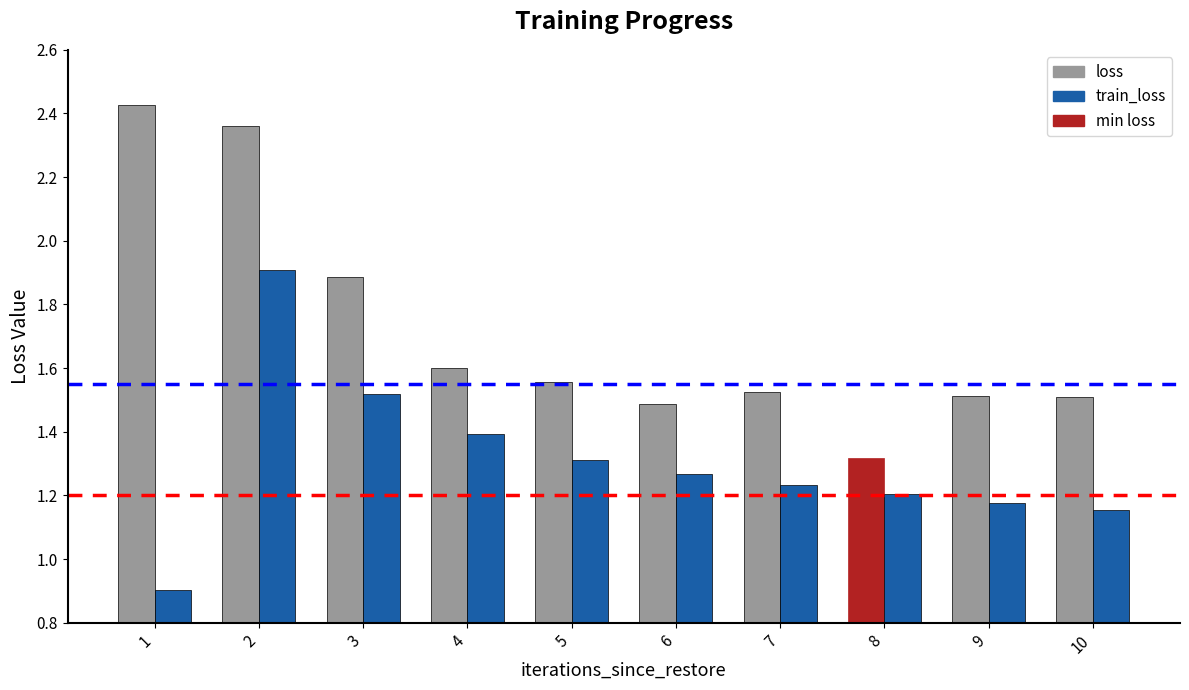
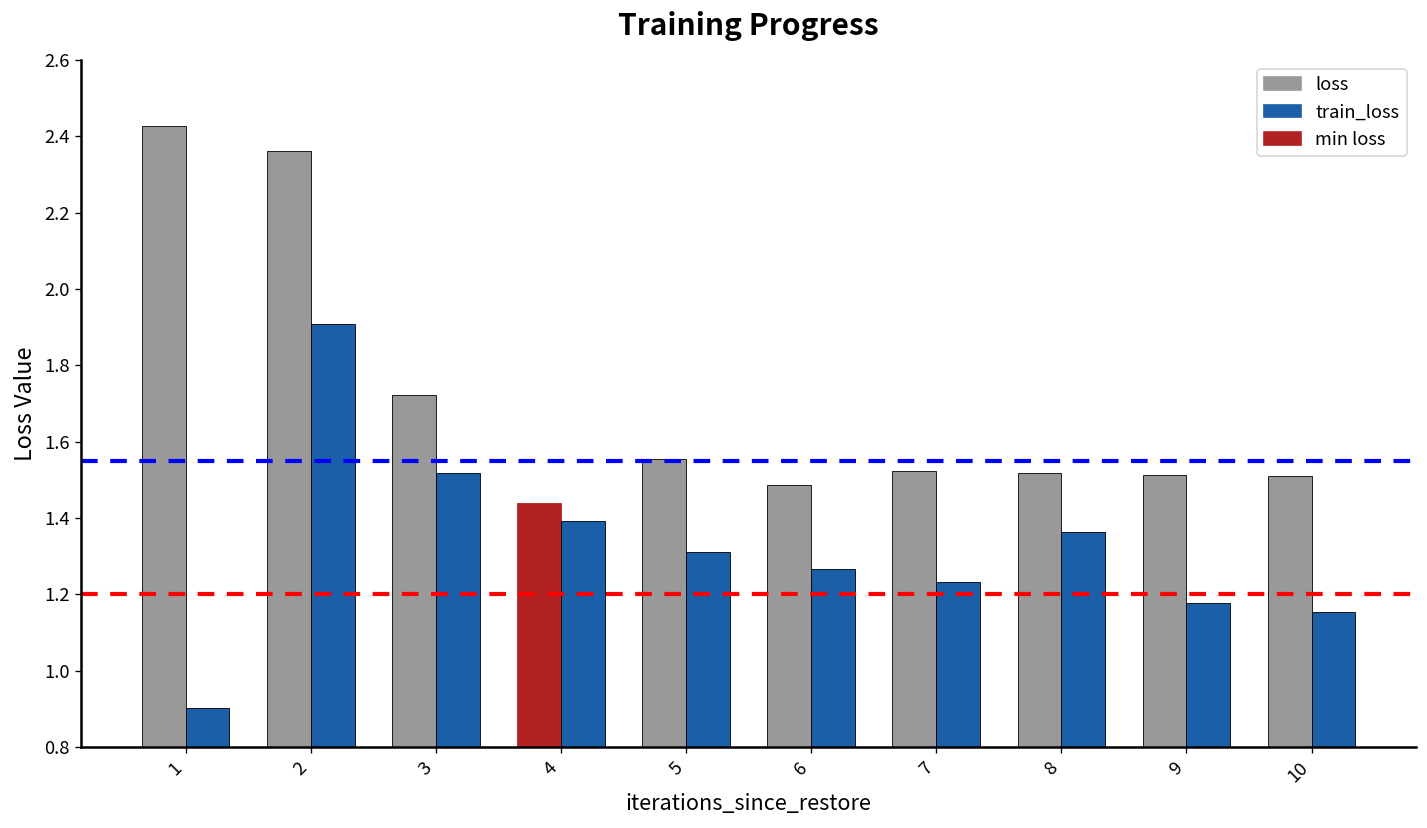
loss, 3: 1.89 -> 1.72
loss, 4: 1.60 -> 1.44
loss, 8: 1.32 -> 1.52
train_loss, 8: 1.20 -> 1.36
